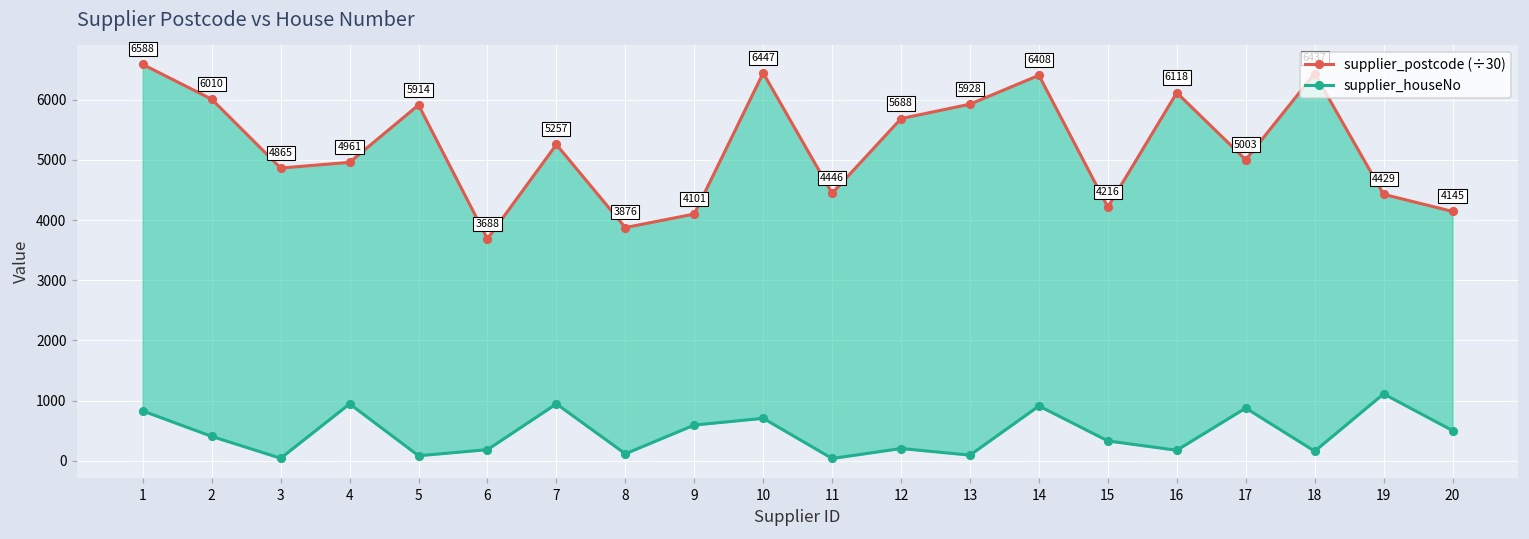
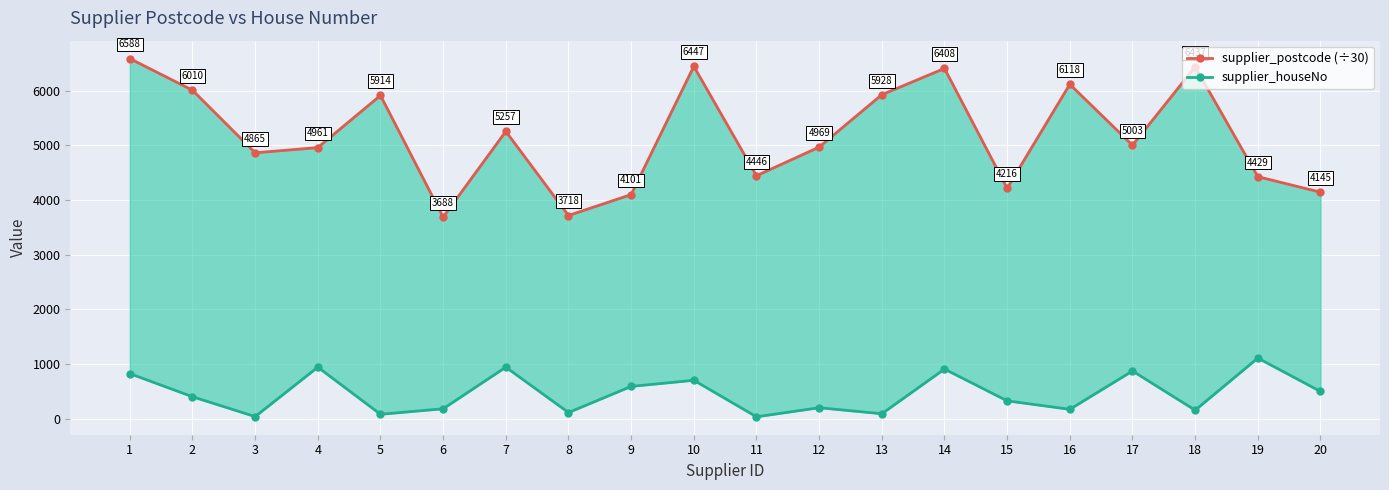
supplier_postcode (÷30), 8: 3876 -> 3718
supplier_postcode (÷30), 12: 5688 -> 4969
